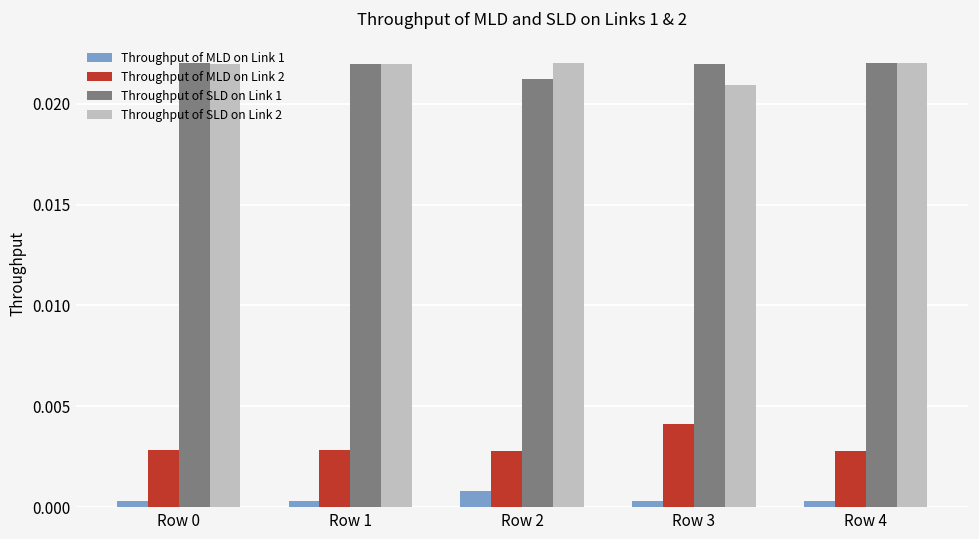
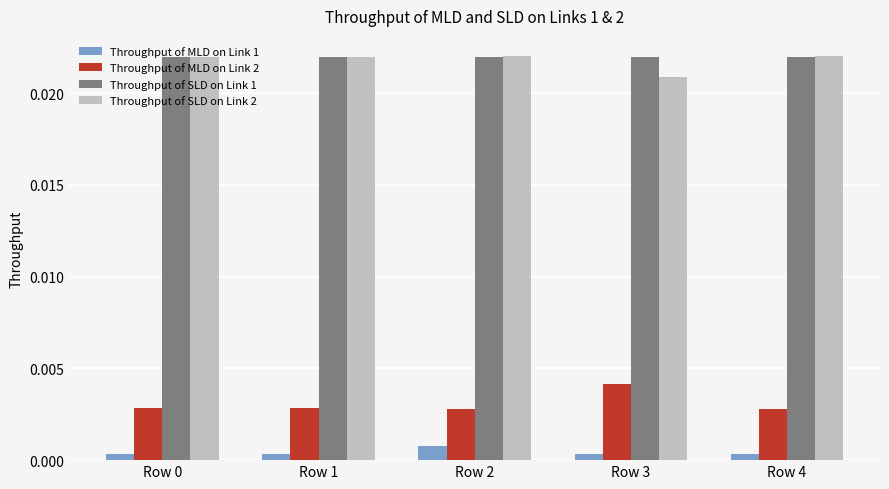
Throughput of SLD on Link 1, Row 2: 0.0212 -> 0.0220
